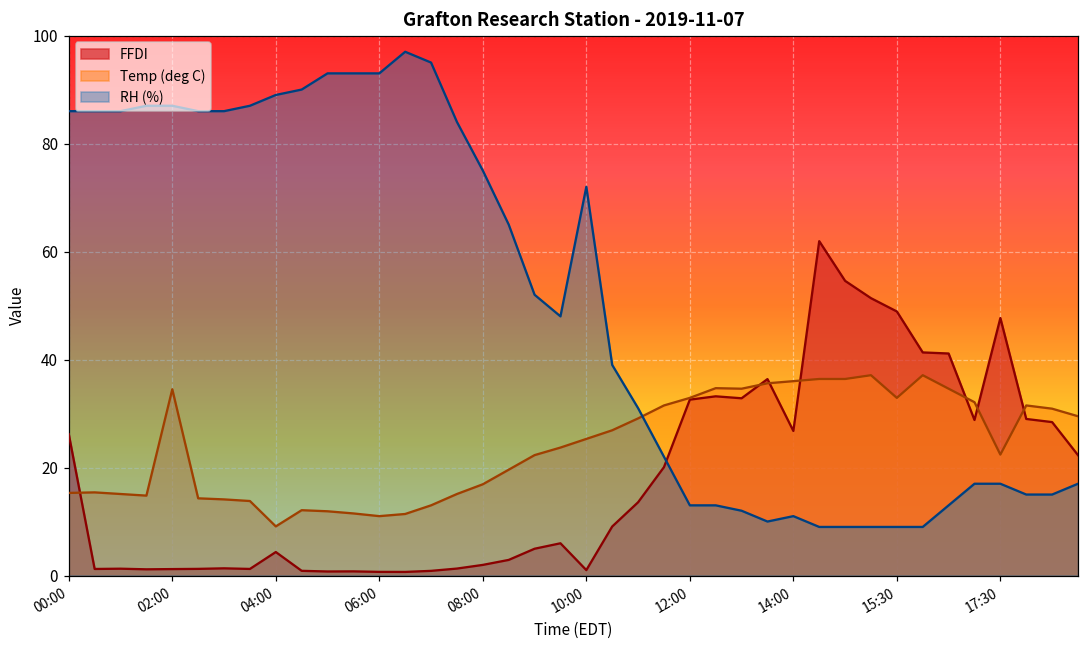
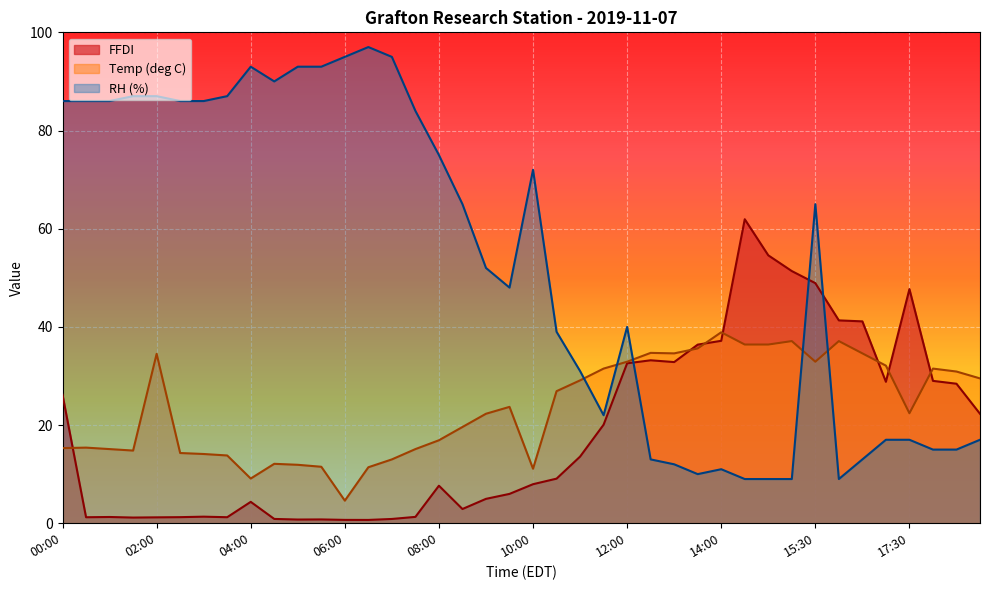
RH (%), 04:00: 89 -> 93
Temp (deg C), 06:00: 11 -> 5
RH (%), 06:00: 93 -> 95
FFDI, 08:00: 2 -> 8
FFDI, 10:00: 1 -> 8
Temp (deg C), 10:00: 25 -> 11
RH (%), 12:00: 13 -> 40
FFDI, 14:00: 27 -> 37
Temp (deg C), 14:00: 36 -> 39
RH (%), 15:30: 9 -> 65
